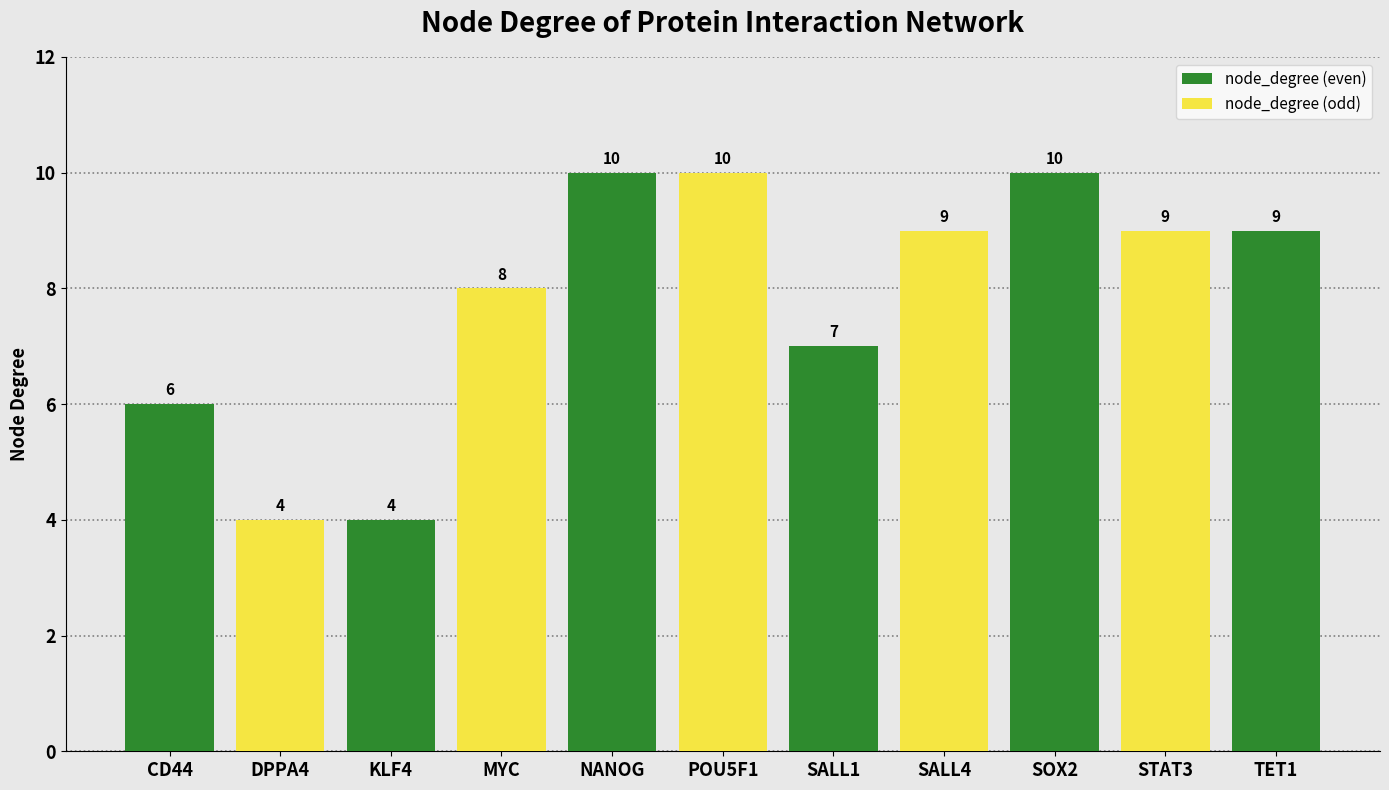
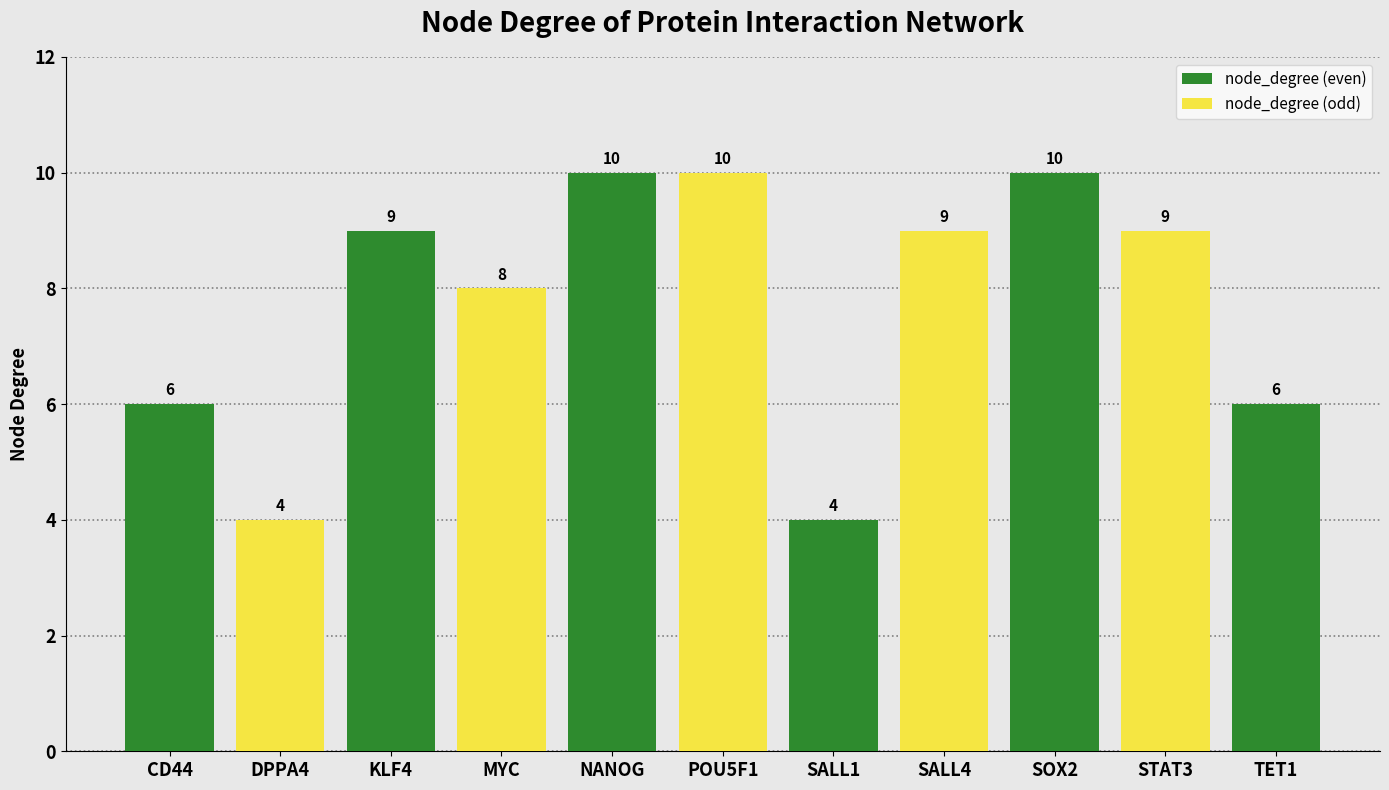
node_degree (even), KLF4: 4 -> 9
node_degree (even), SALL1: 7 -> 4
node_degree (even), TET1: 9 -> 6
